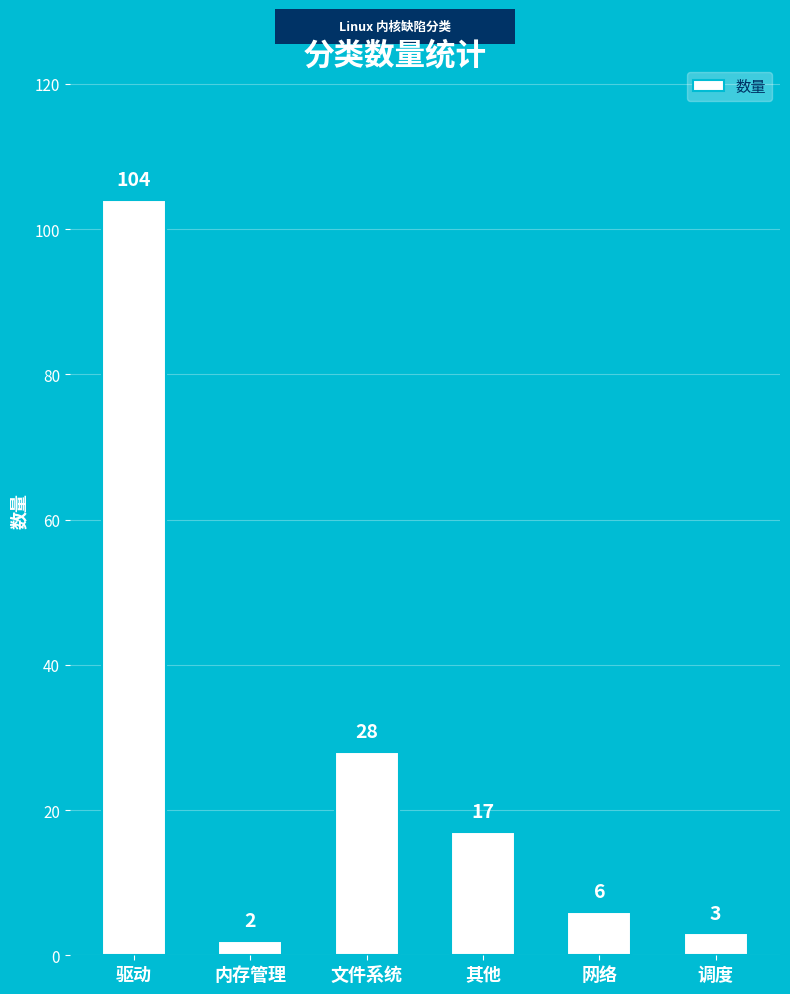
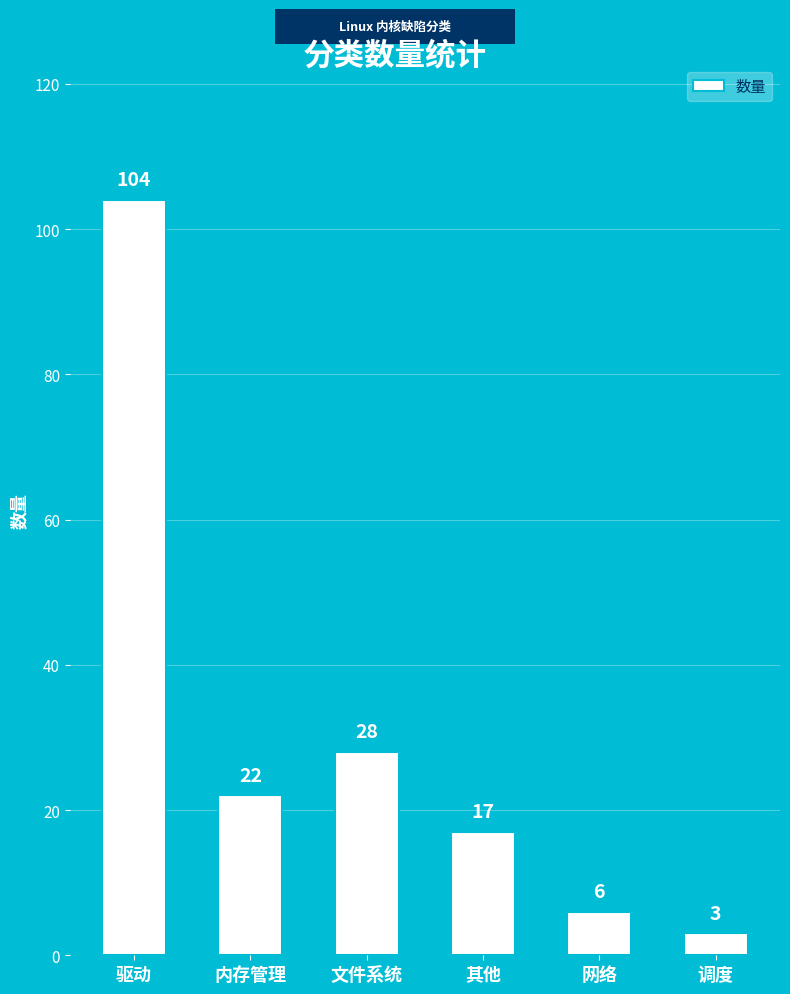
内存管理: 2 -> 22
